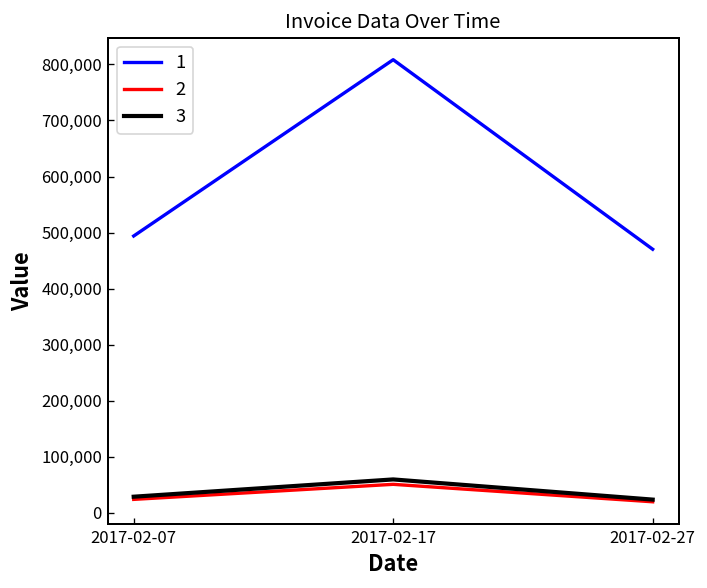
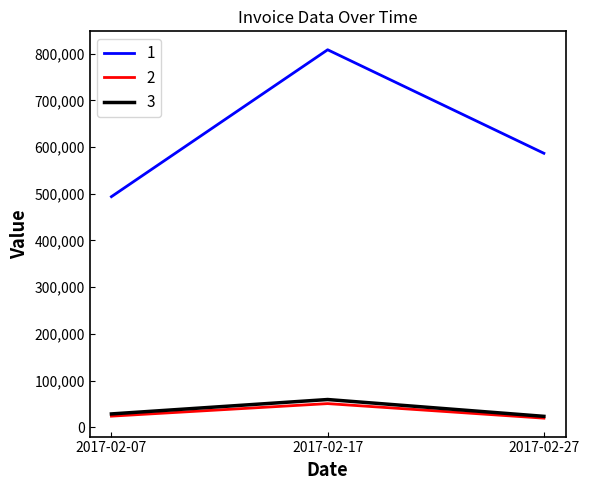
1, 2017-02-27: 470,000 -> 590,000
